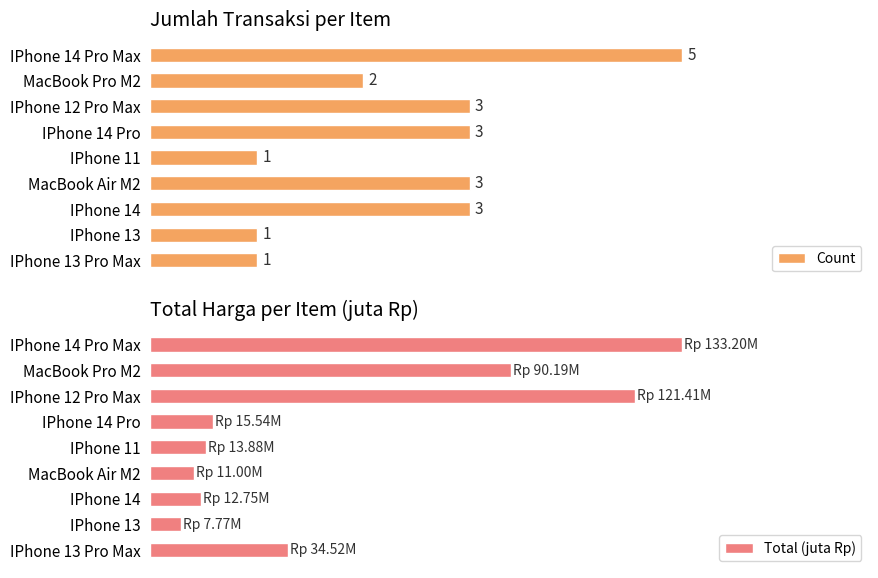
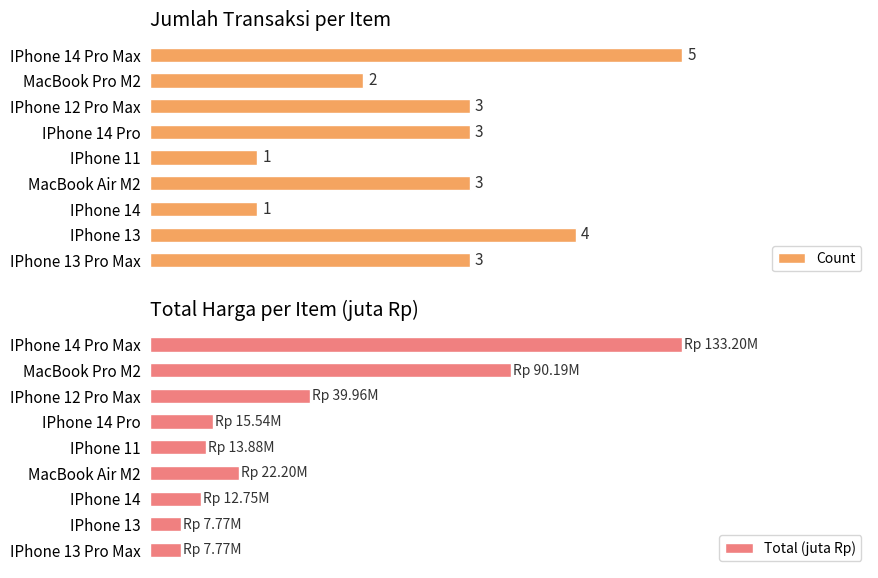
Jumlah Transaksi per Item, IPhone 14: 3 -> 1
Jumlah Transaksi per Item, IPhone 13: 1 -> 4
Jumlah Transaksi per Item, IPhone 13 Pro Max: 1 -> 3
Total Harga per Item (juta Rp), IPhone 12 Pro Max: 121.41M -> 39.96M
Total Harga per Item (juta Rp), MacBook Air M2: 11.00M -> 22.20M
Total Harga per Item (juta Rp), IPhone 13 Pro Max: 34.52M -> 7.77M
